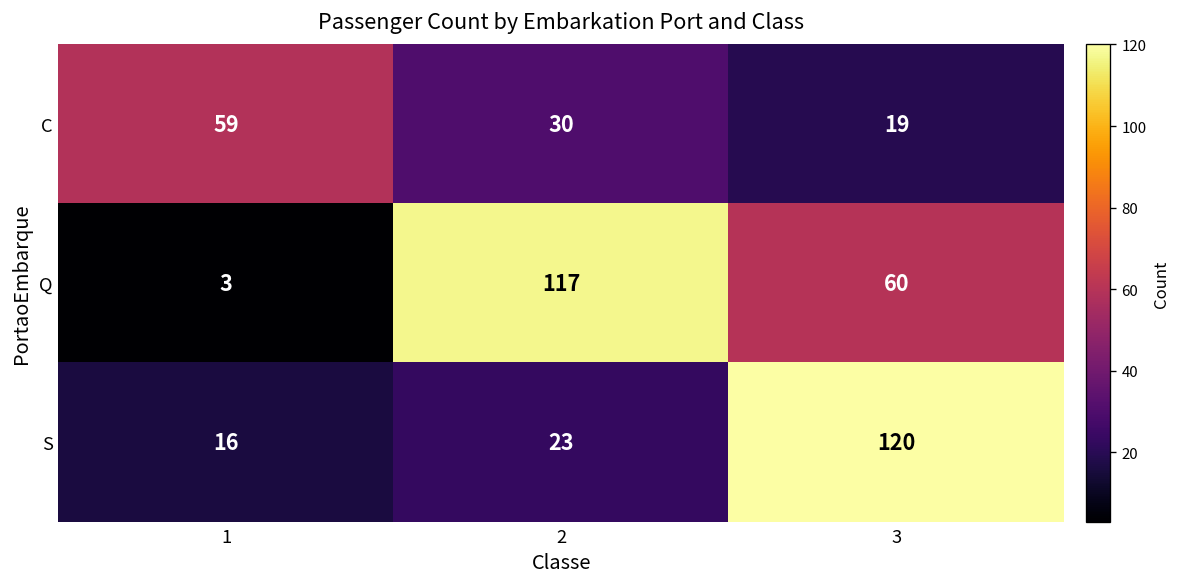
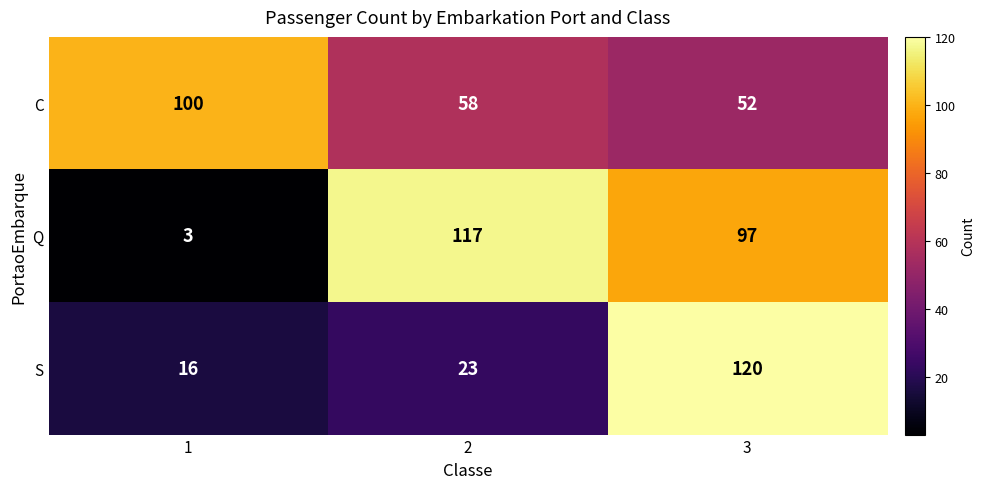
C, 1: 59 -> 100
C, 2: 30 -> 58
C, 3: 19 -> 52
Q, 3: 60 -> 97
